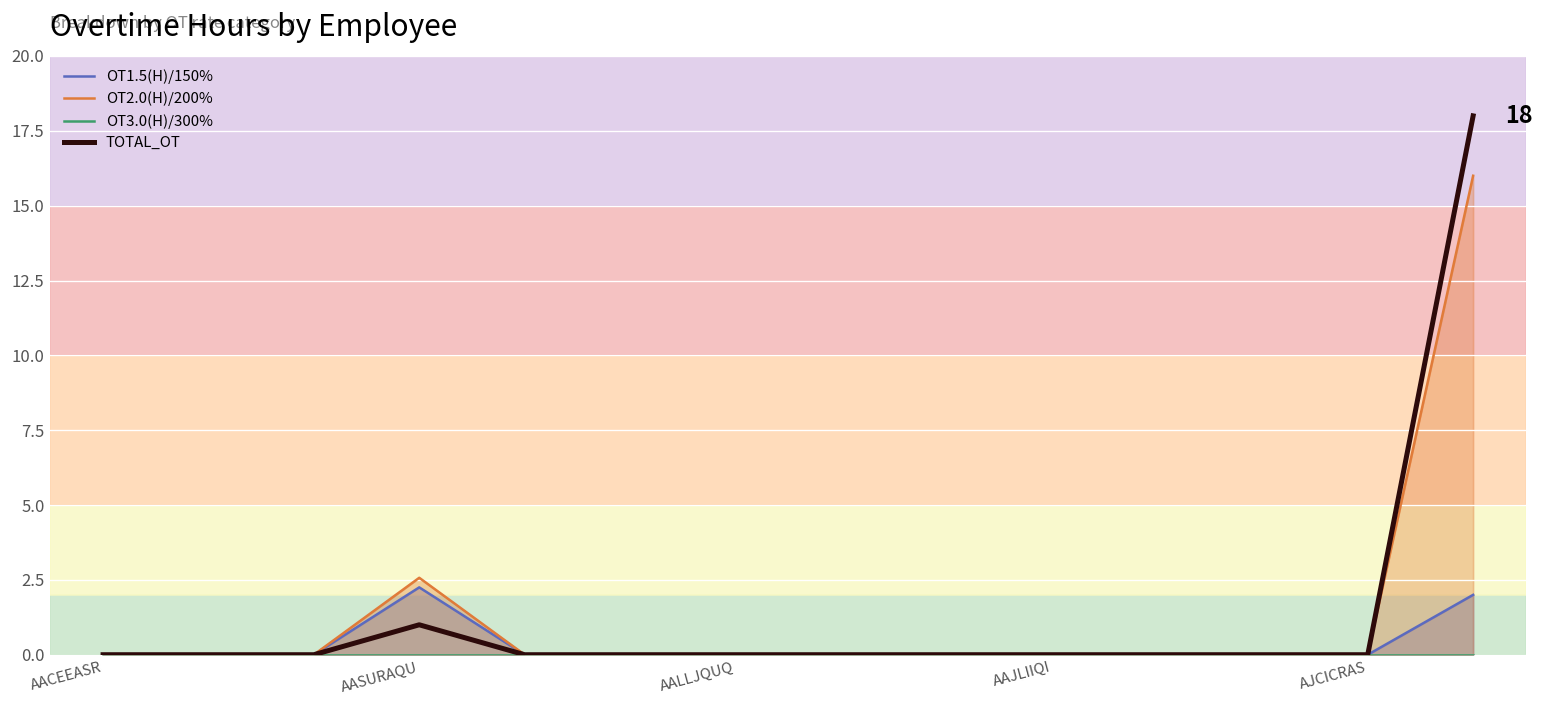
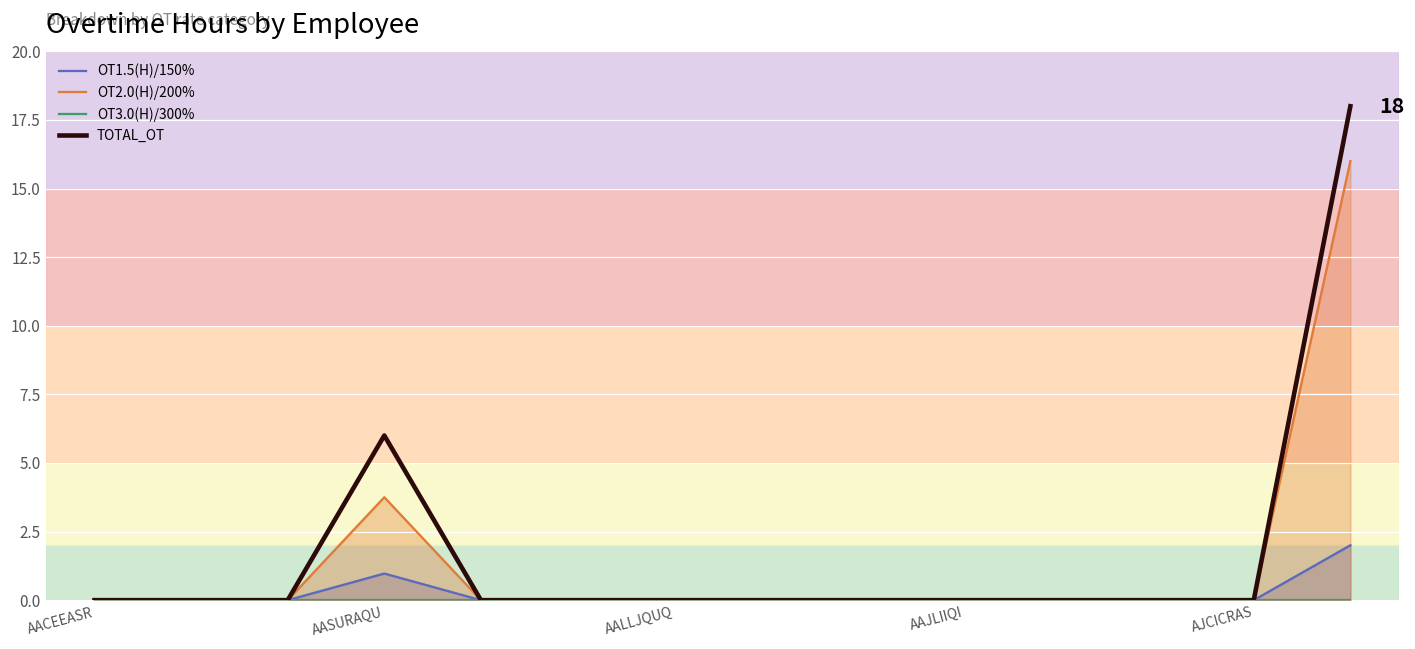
OT1.5(H)/150%, AASURAQU: 2.3 -> 1.0
OT2.0(H)/200%, AASURAQU: 2.6 -> 3.8
TOTAL_OT, AASURAQU: 1 -> 6
